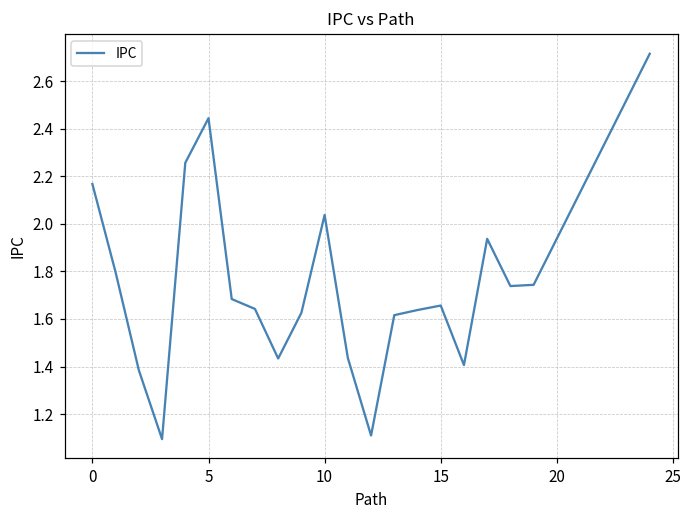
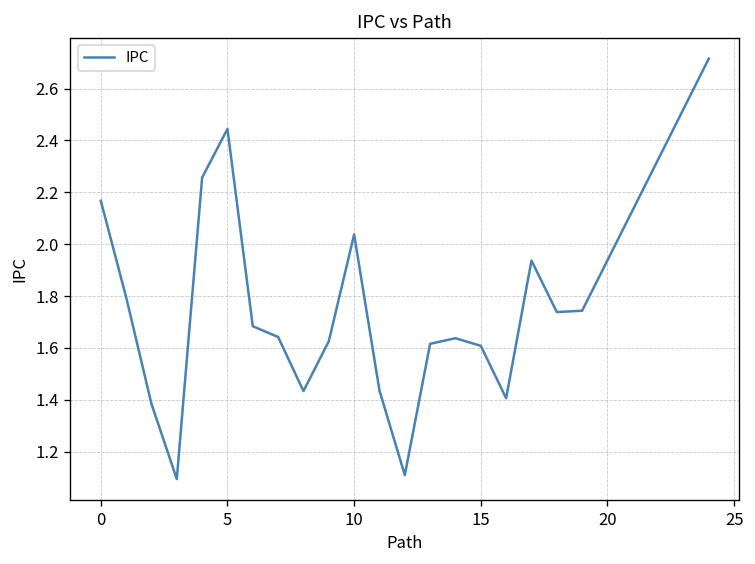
15: 1.66 -> 1.61
